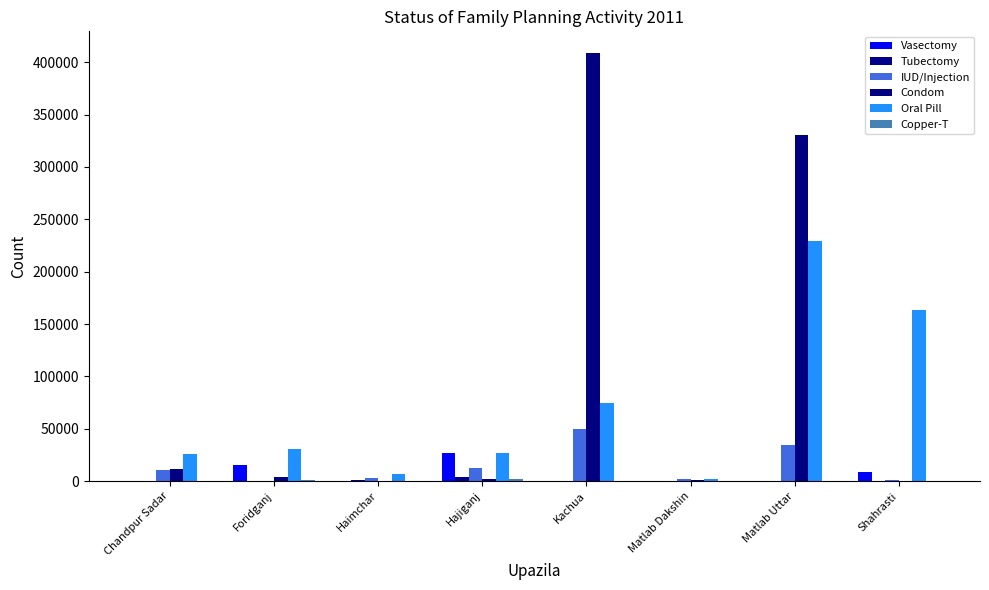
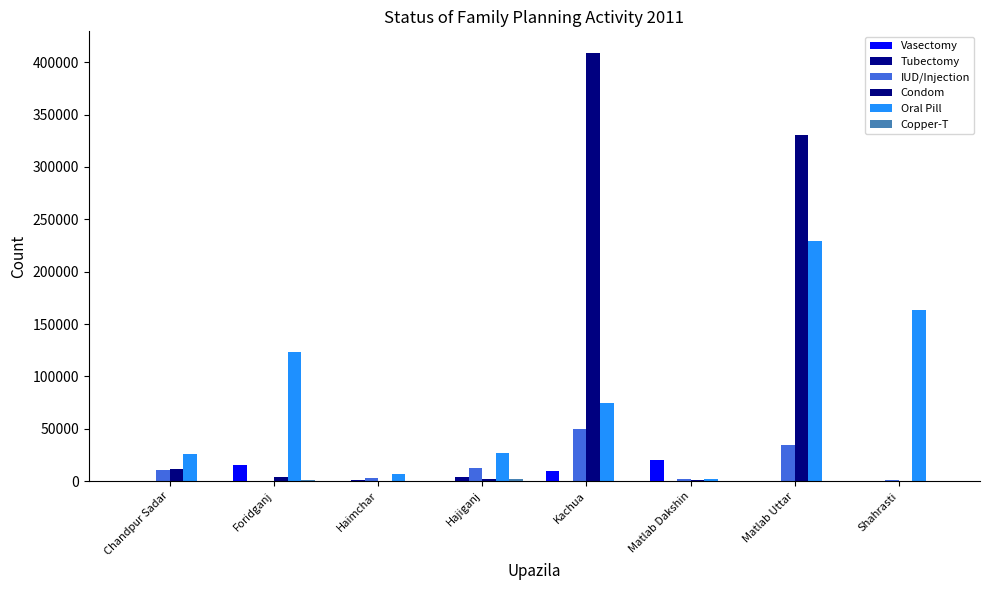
Oral Pill, Foridganj: 31000 -> 124000
Vasectomy, Hajiganj: 27000 -> 0
Vasectomy, Kachua: 0 -> 9000
Vasectomy, Matlab Dakshin: 0 -> 21000
Vasectomy, Shahrasti: 9000 -> 0
